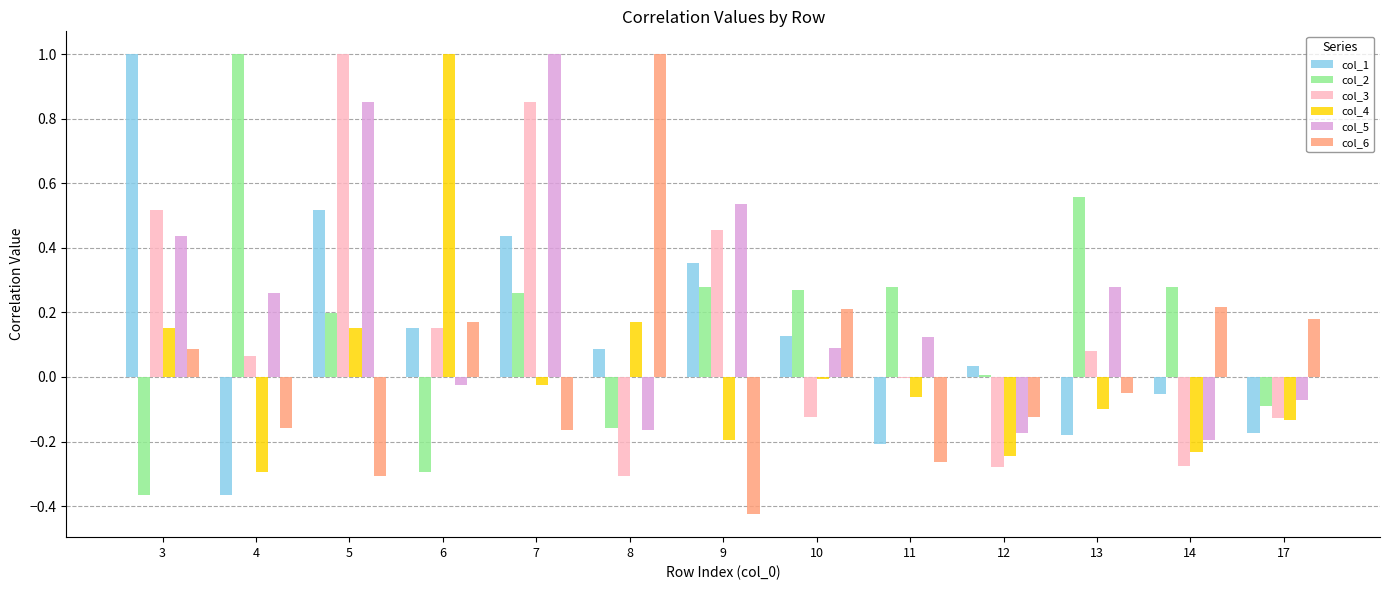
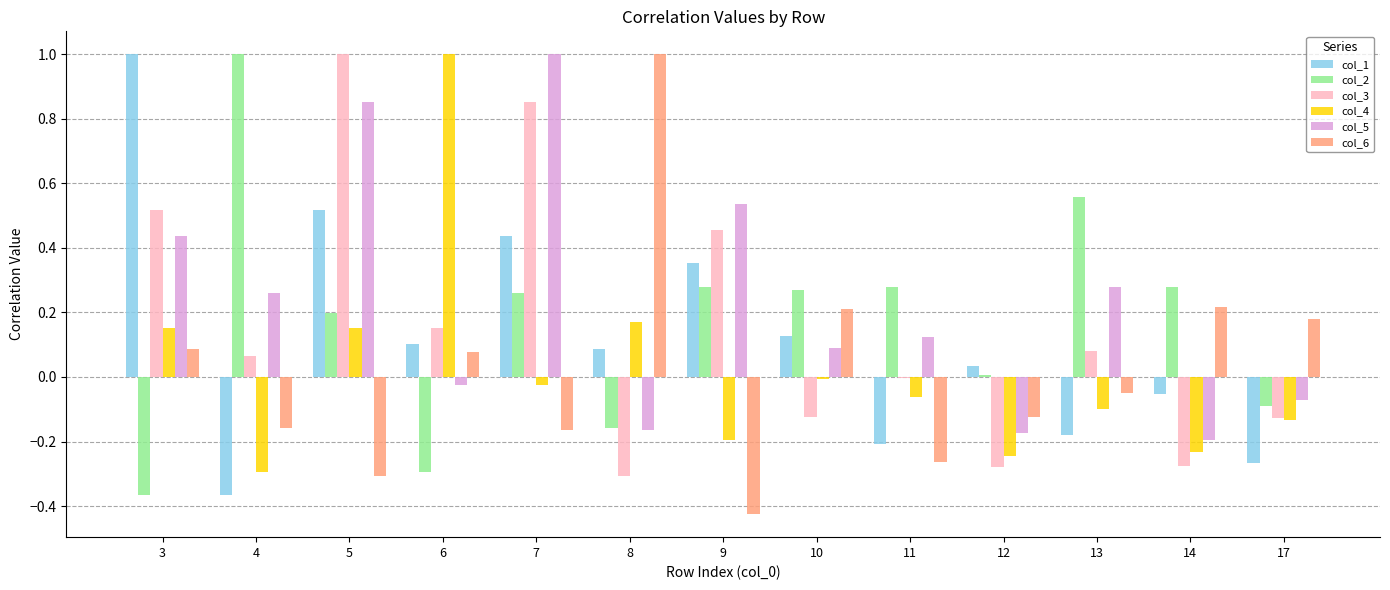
col_1, 6: 0.15 -> 0.10
col_6, 6: 0.17 -> 0.08
col_1, 17: -0.18 -> -0.27
